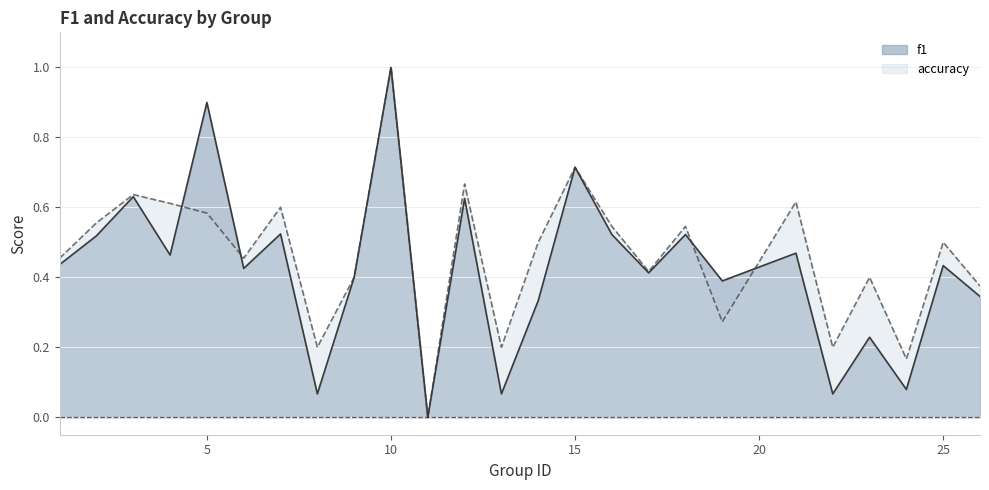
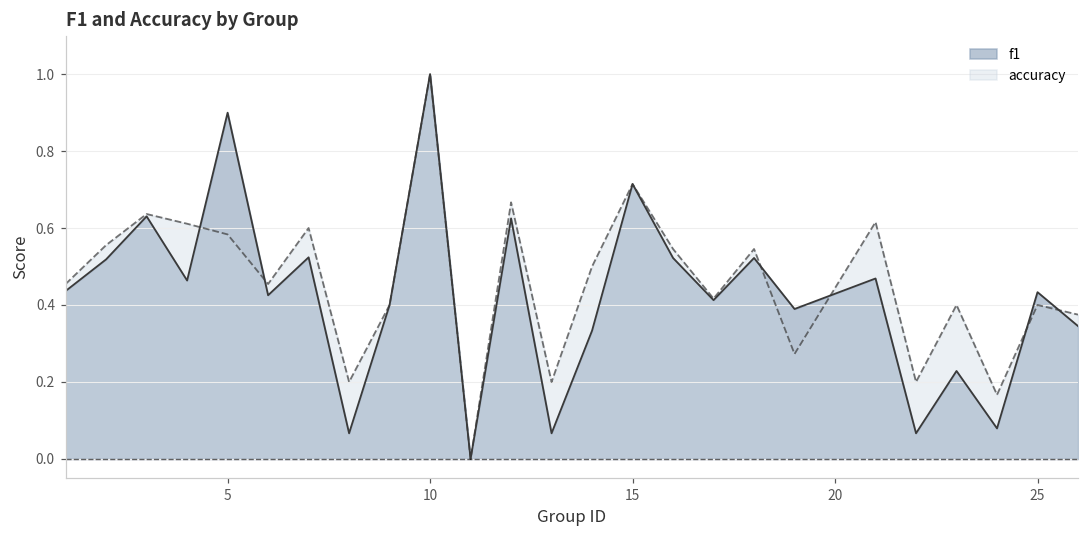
accuracy, 25: 0.5 -> 0.4
